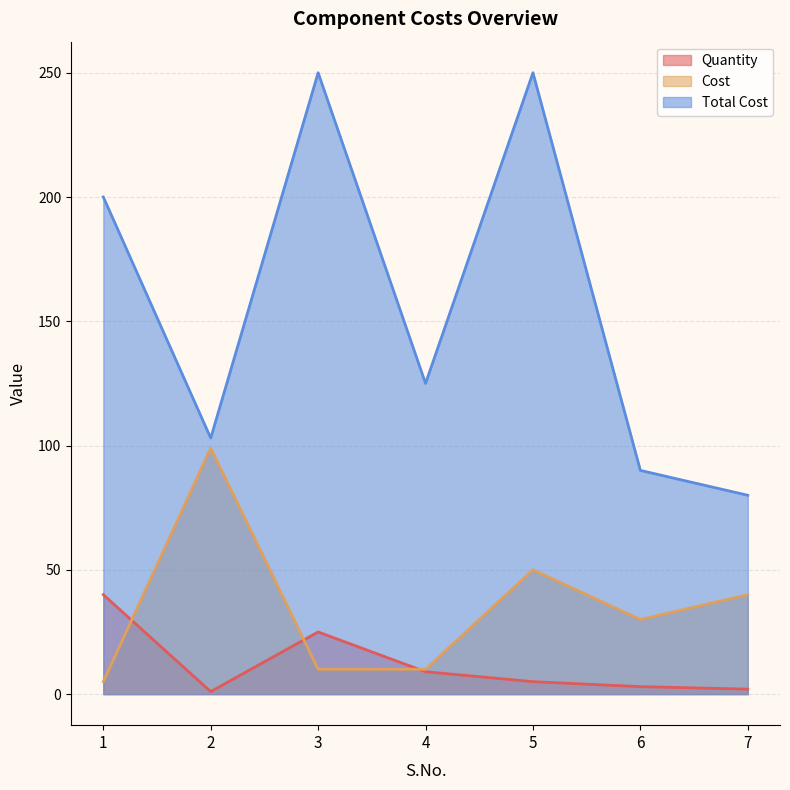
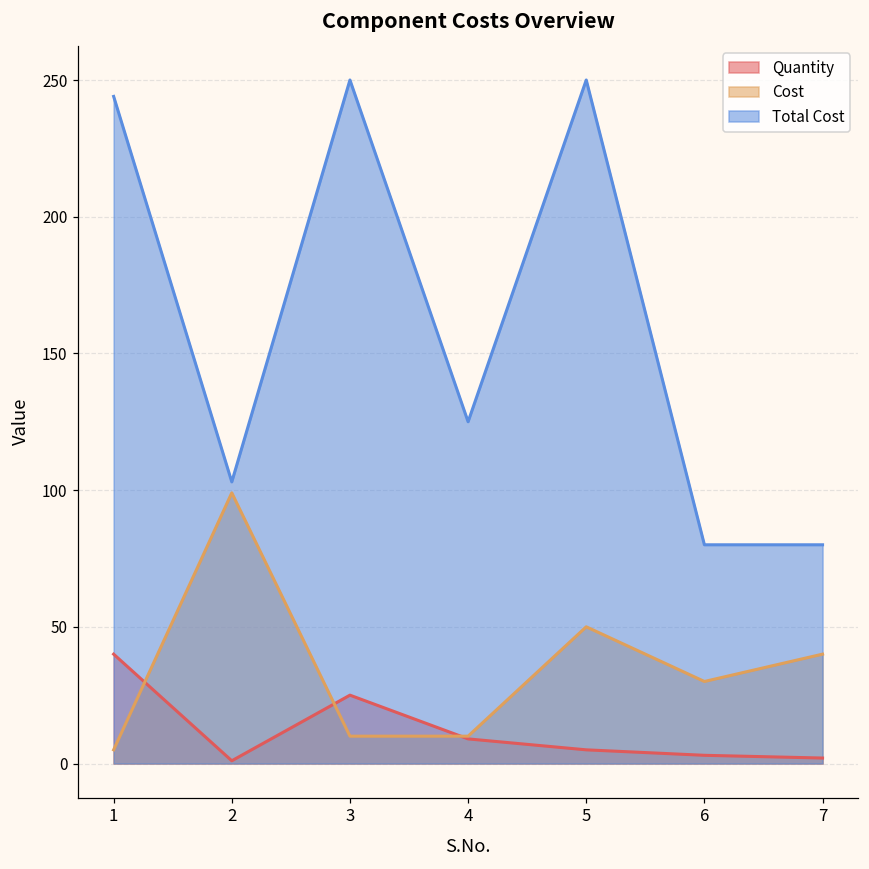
Total Cost, 1: 200 -> 244
Total Cost, 6: 90 -> 80
